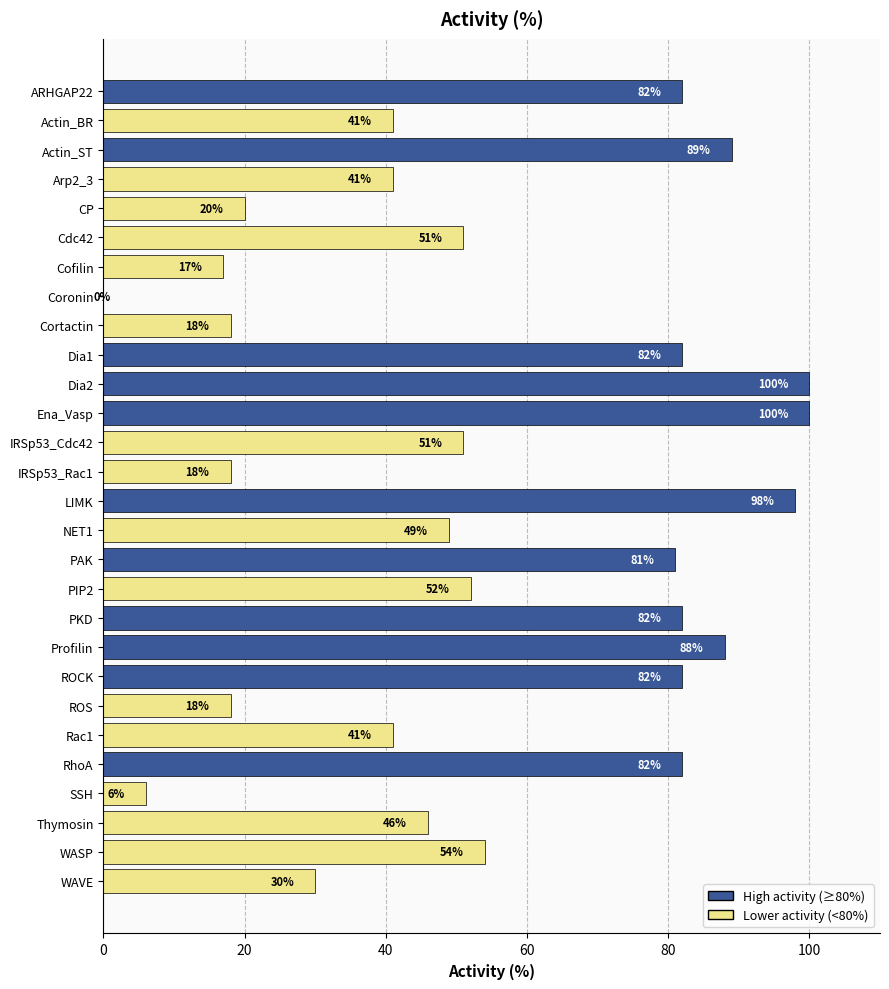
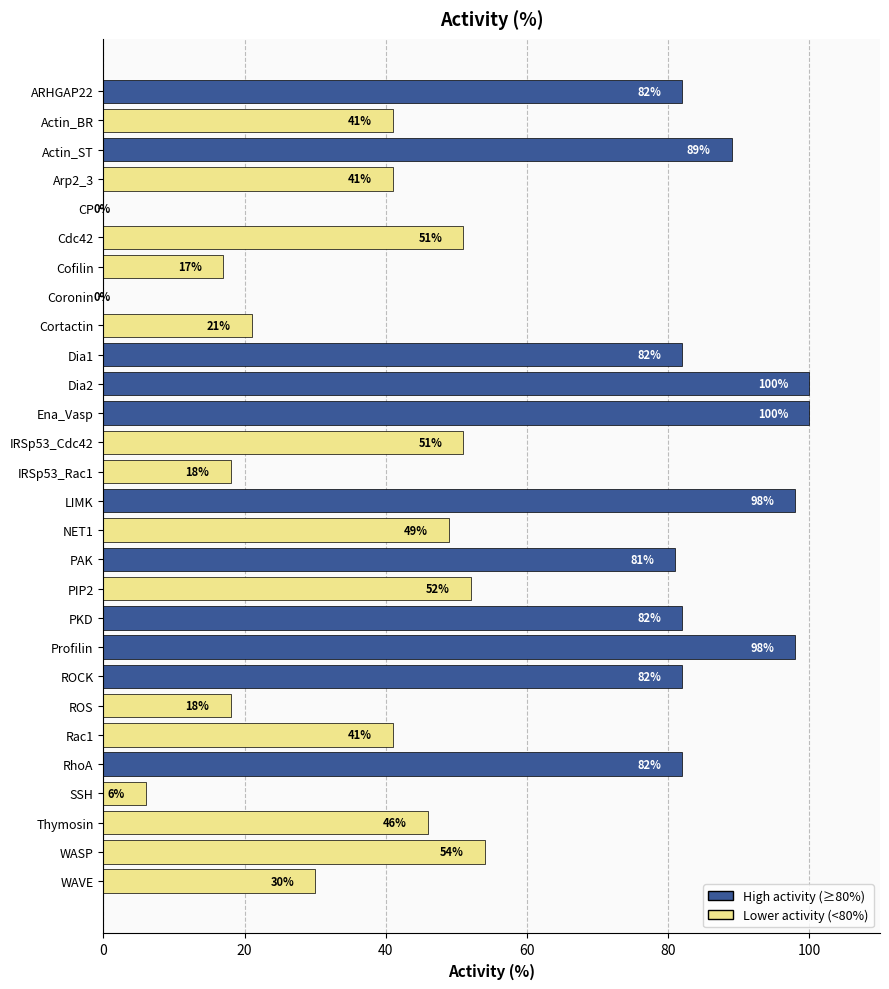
CP: 20% -> 0%
Cortactin: 18% -> 21%
Profilin: 88% -> 98%
